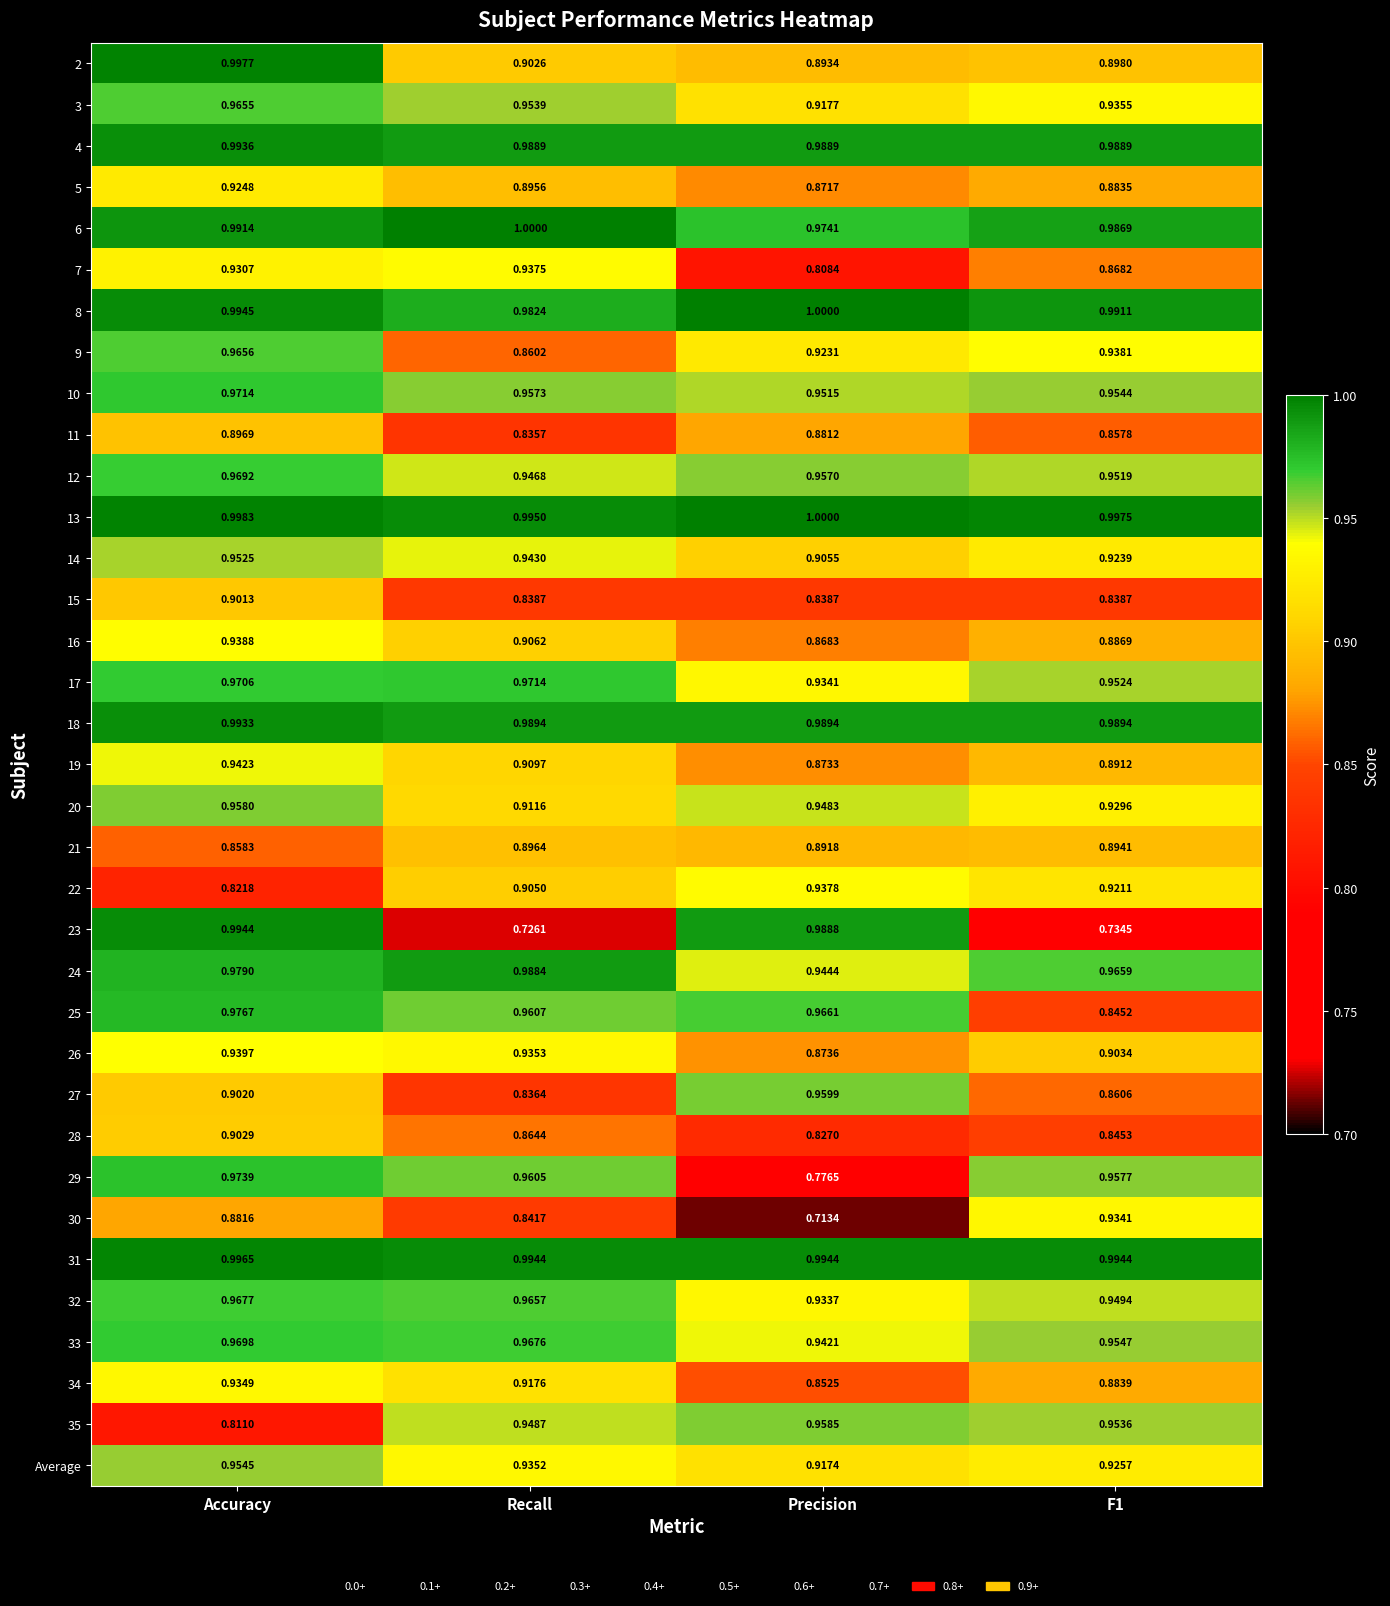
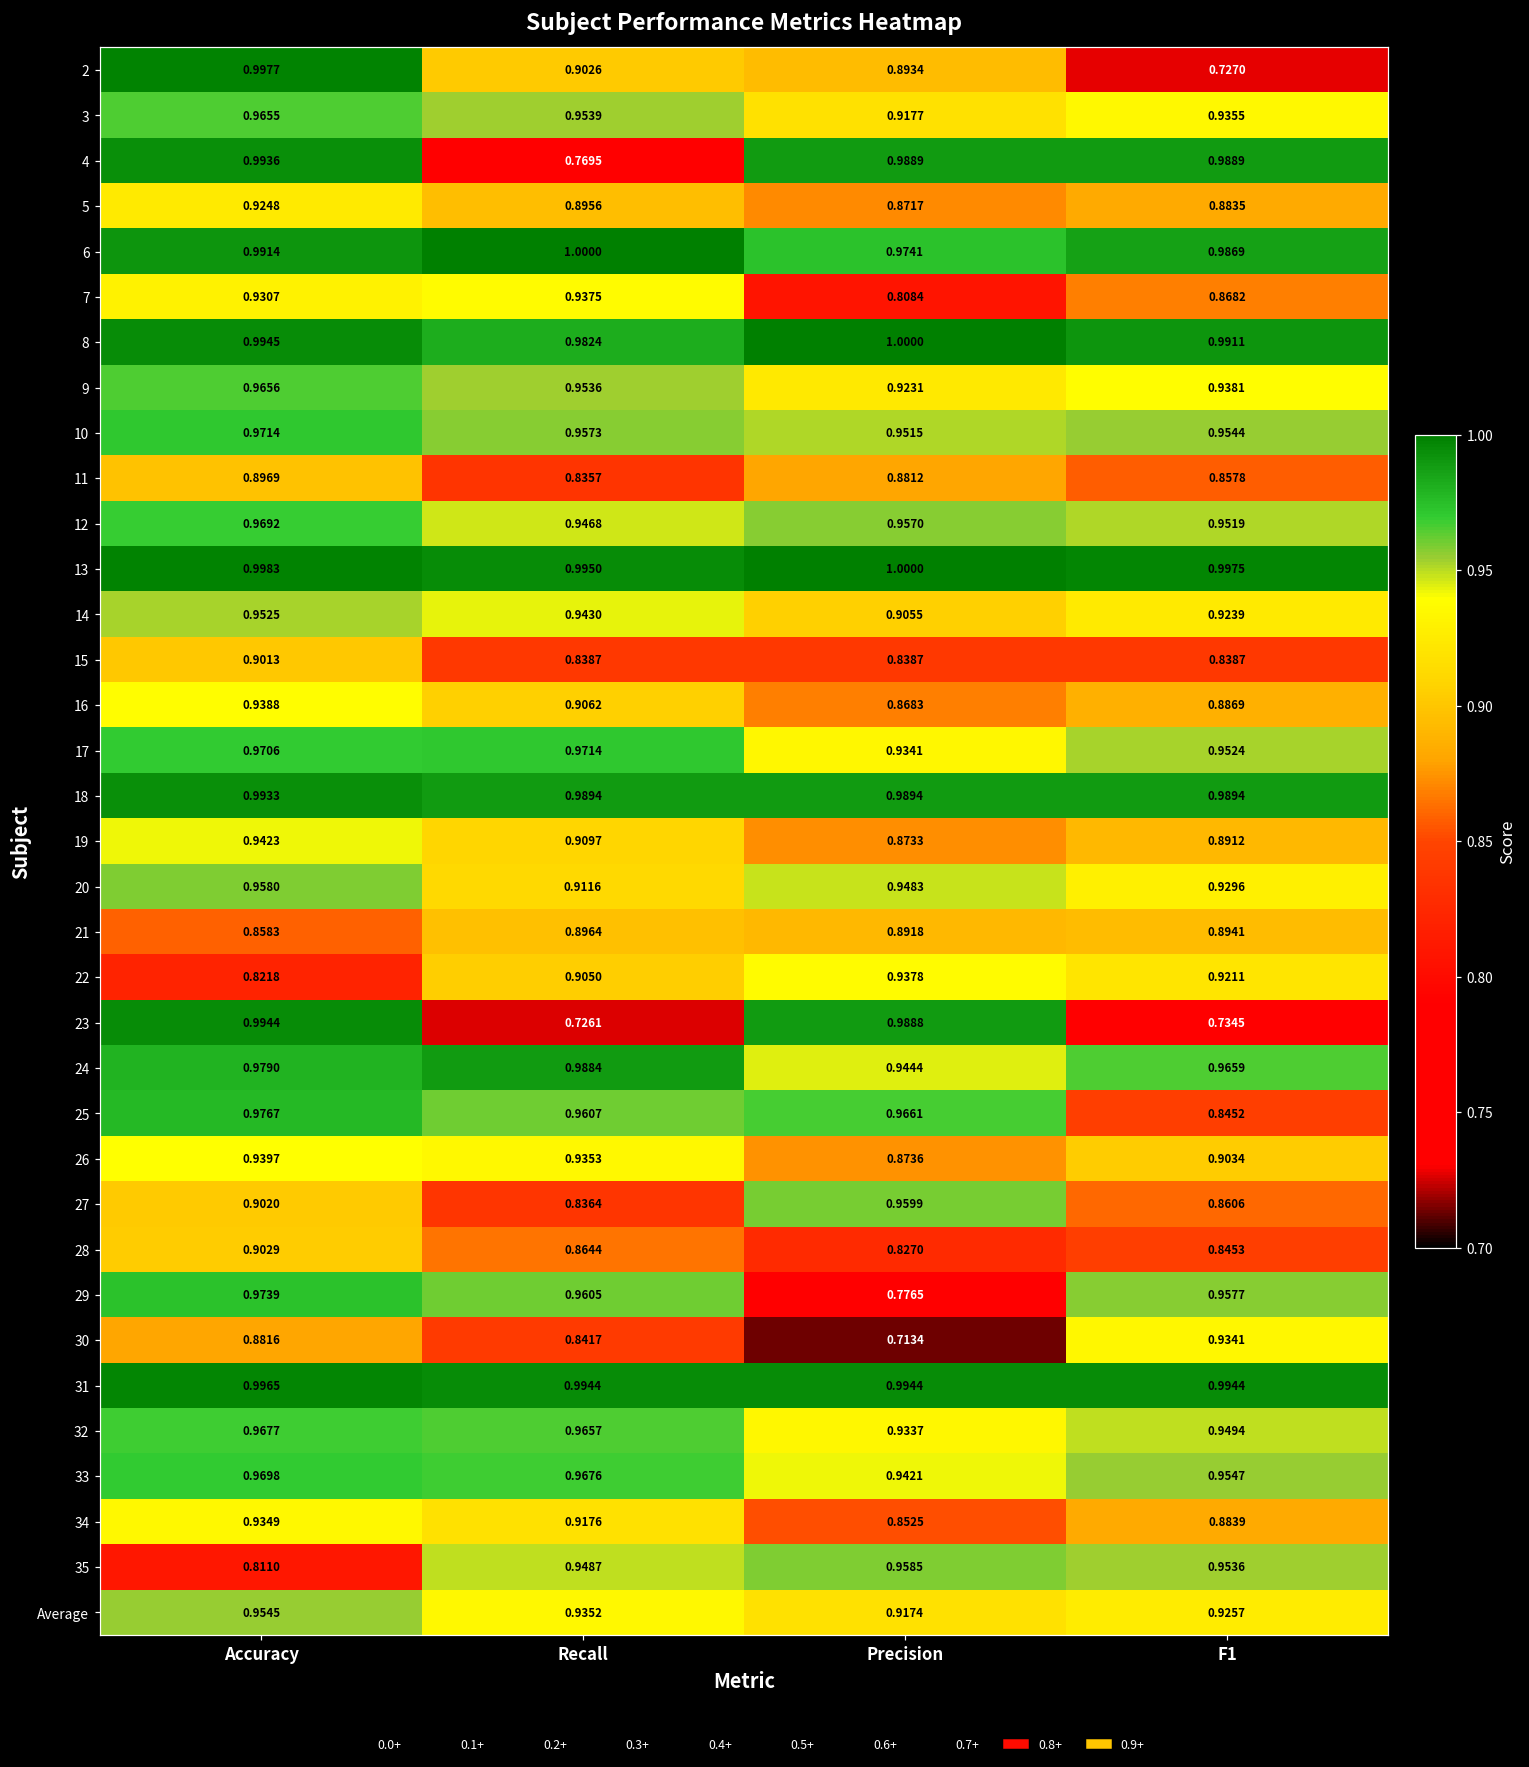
2, F1: 0.8980 -> 0.7270
4, Recall: 0.9889 -> 0.7695
9, Recall: 0.8602 -> 0.9536
